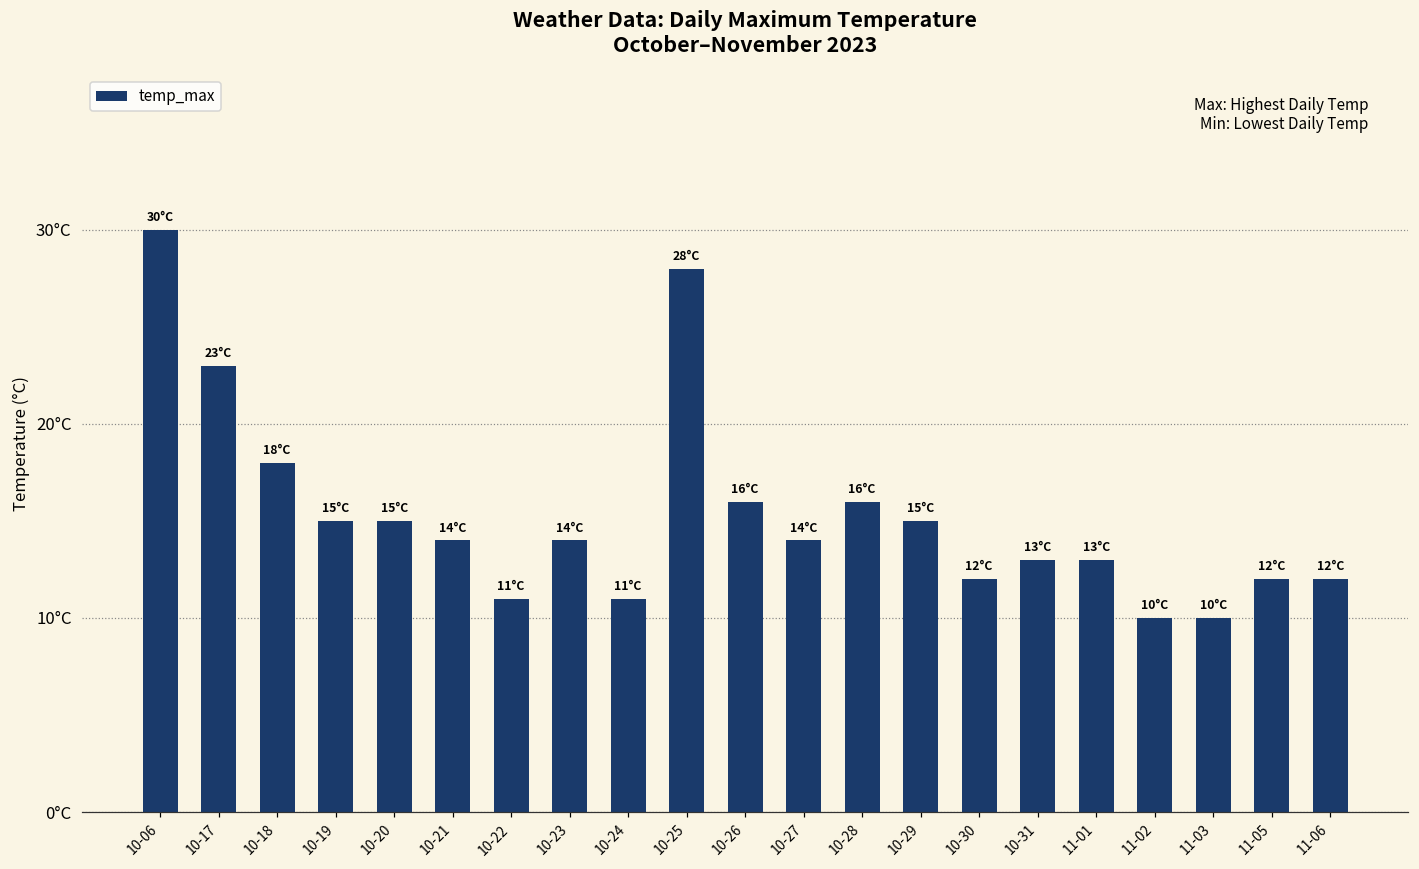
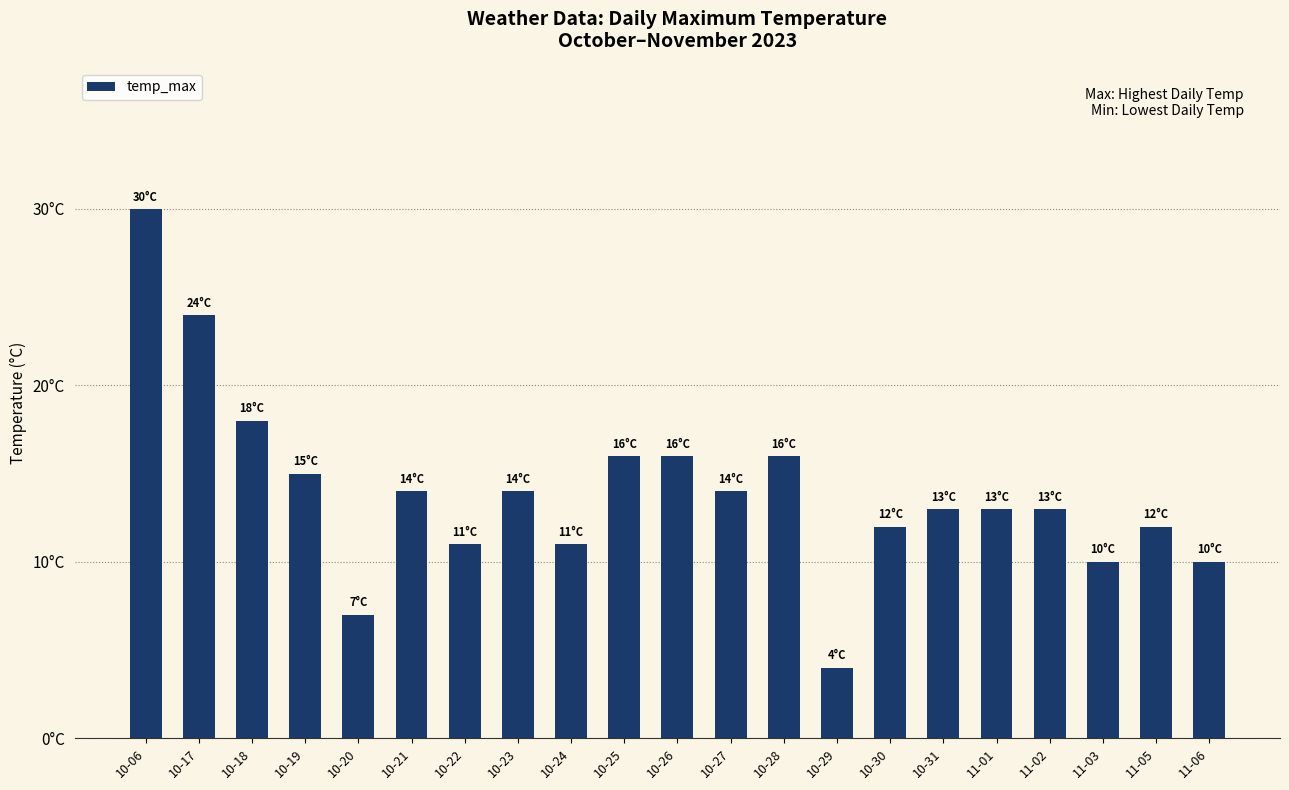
10-17: 23°C -> 24°C
10-20: 15°C -> 7°C
10-25: 28°C -> 16°C
10-29: 15°C -> 4°C
11-02: 10°C -> 13°C
11-06: 12°C -> 10°C
